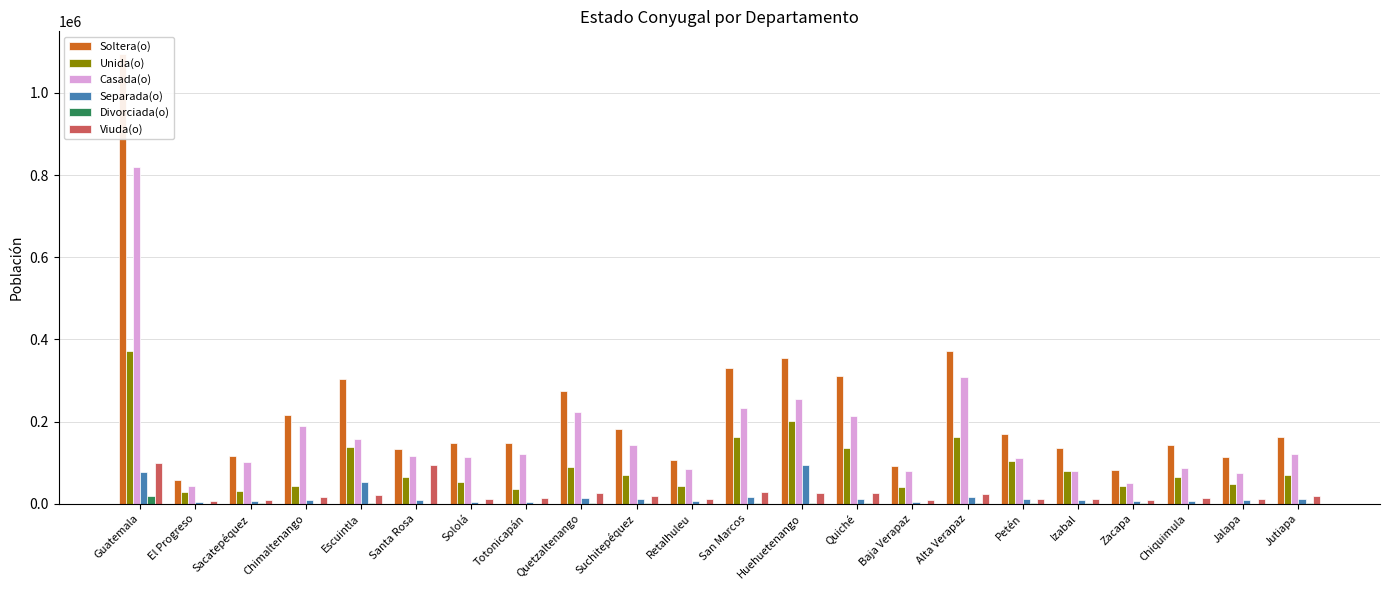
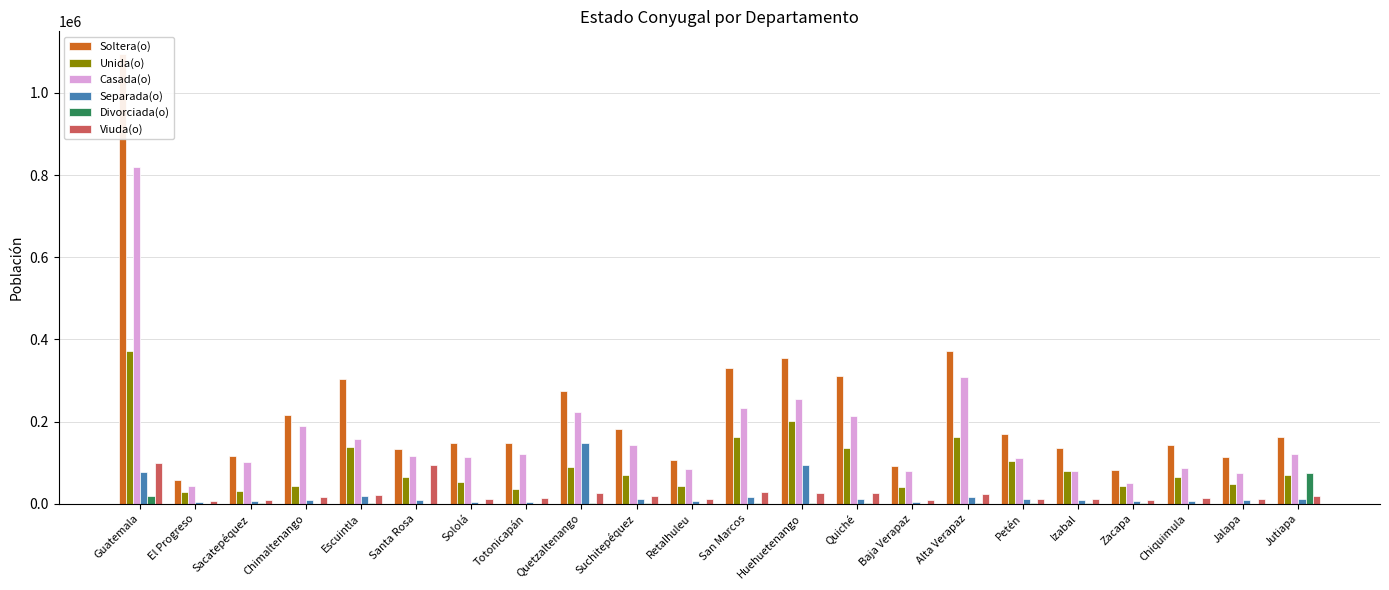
Separada(o), Escuintla: 50000 -> 20000
Separada(o), Quetzaltenango: 10000 -> 150000
Divorciada(o), Jutiapa: 0 -> 70000
